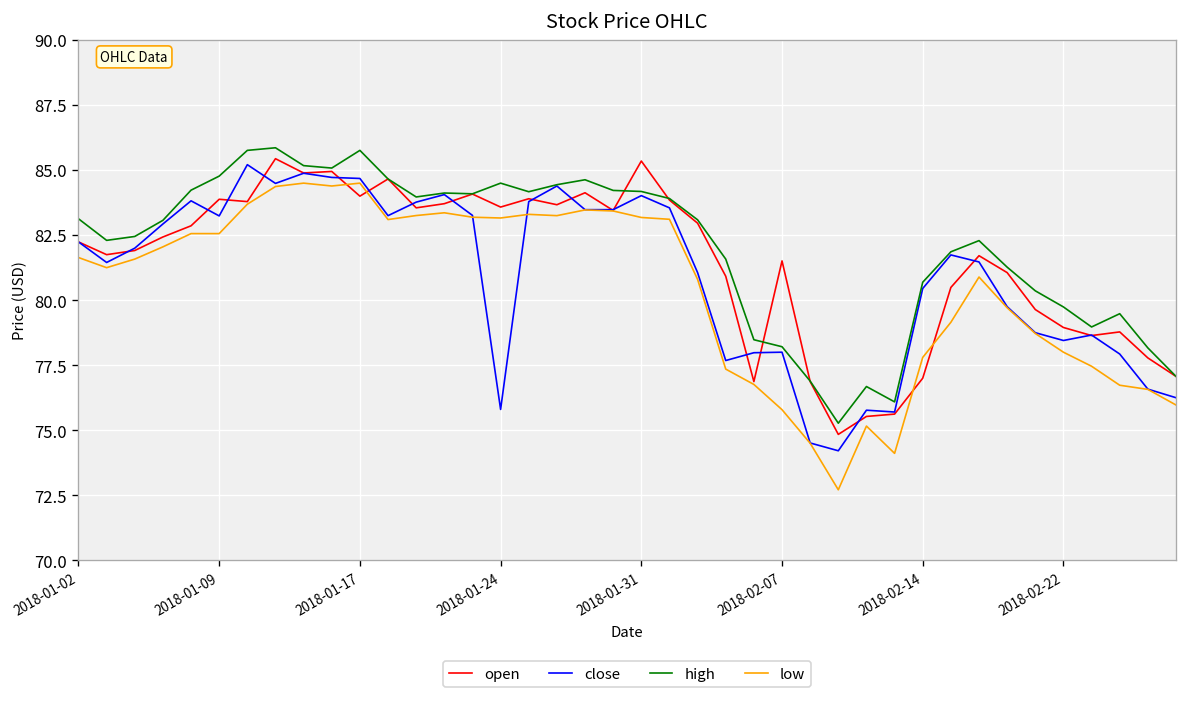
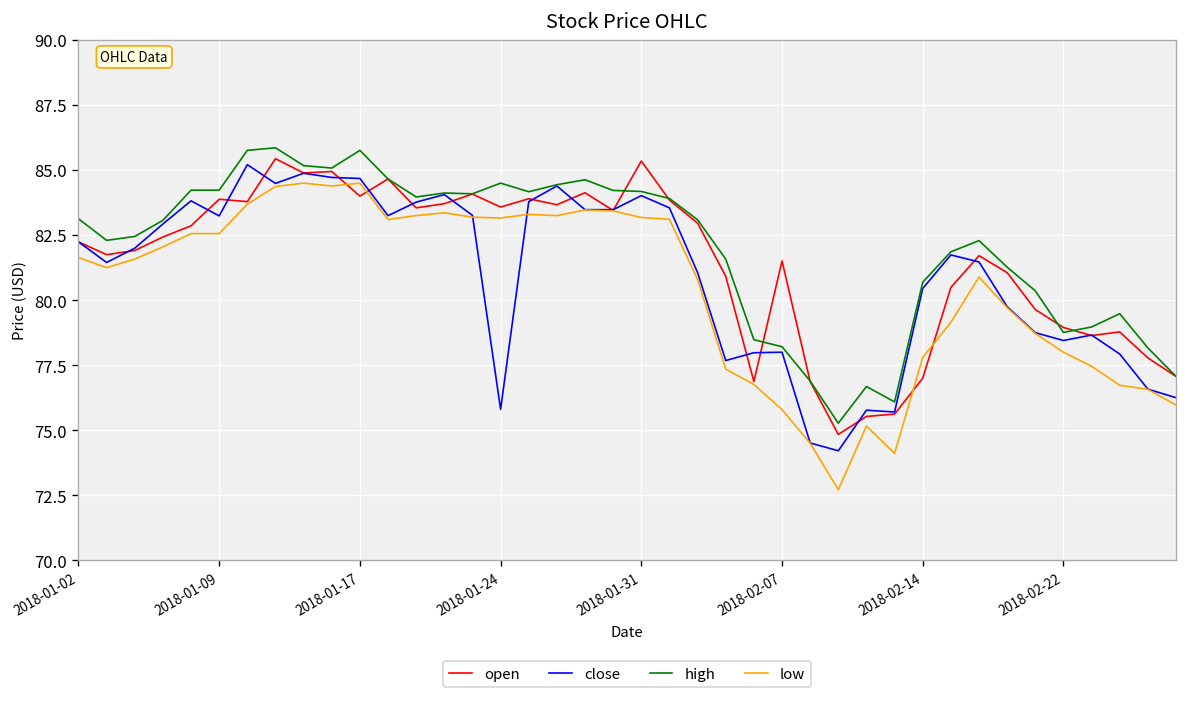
high, 2018-01-09: 84.8 -> 84.2
high, 2018-02-22: 79.7 -> 78.8
